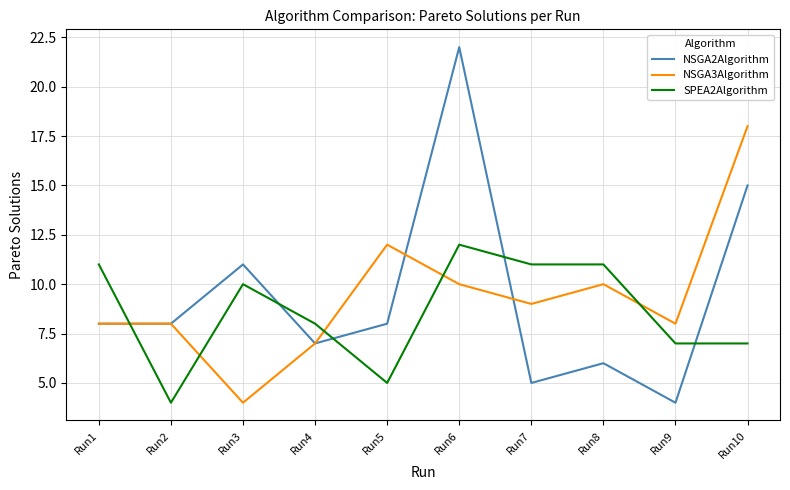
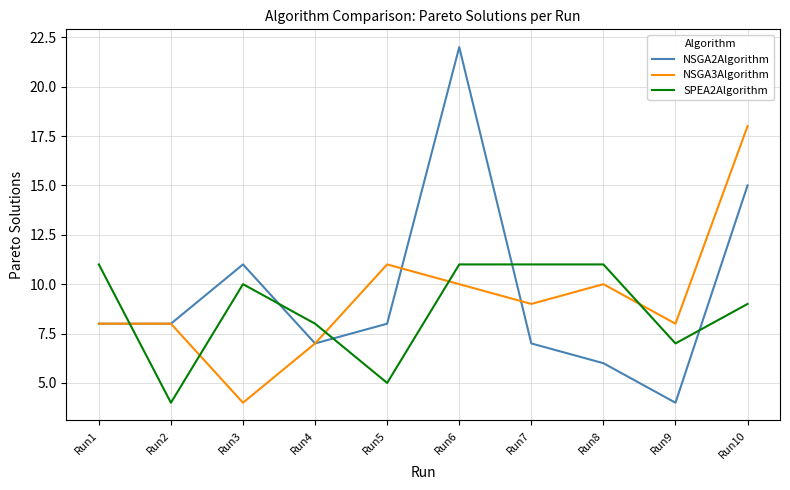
NSGA3Algorithm, Run5: 12 -> 11
SPEA2Algorithm, Run6: 12 -> 11
NSGA2Algorithm, Run7: 5 -> 7
SPEA2Algorithm, Run10: 7 -> 9
